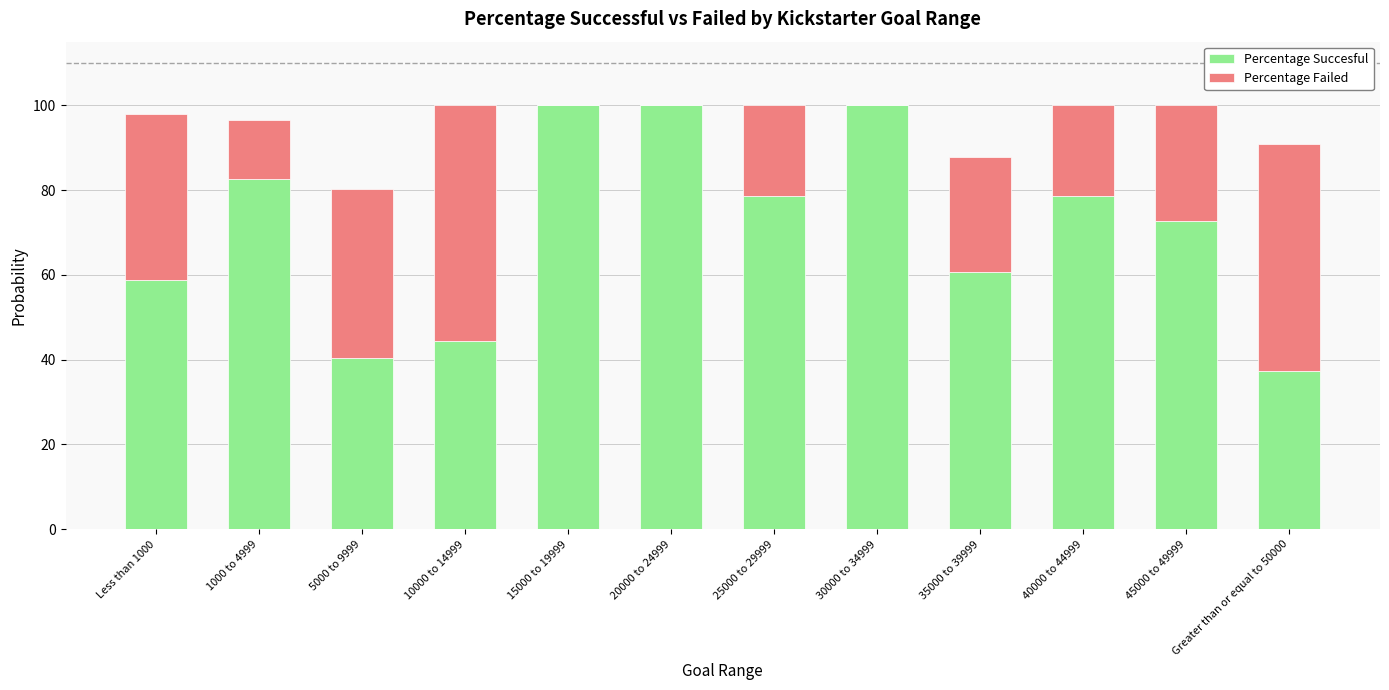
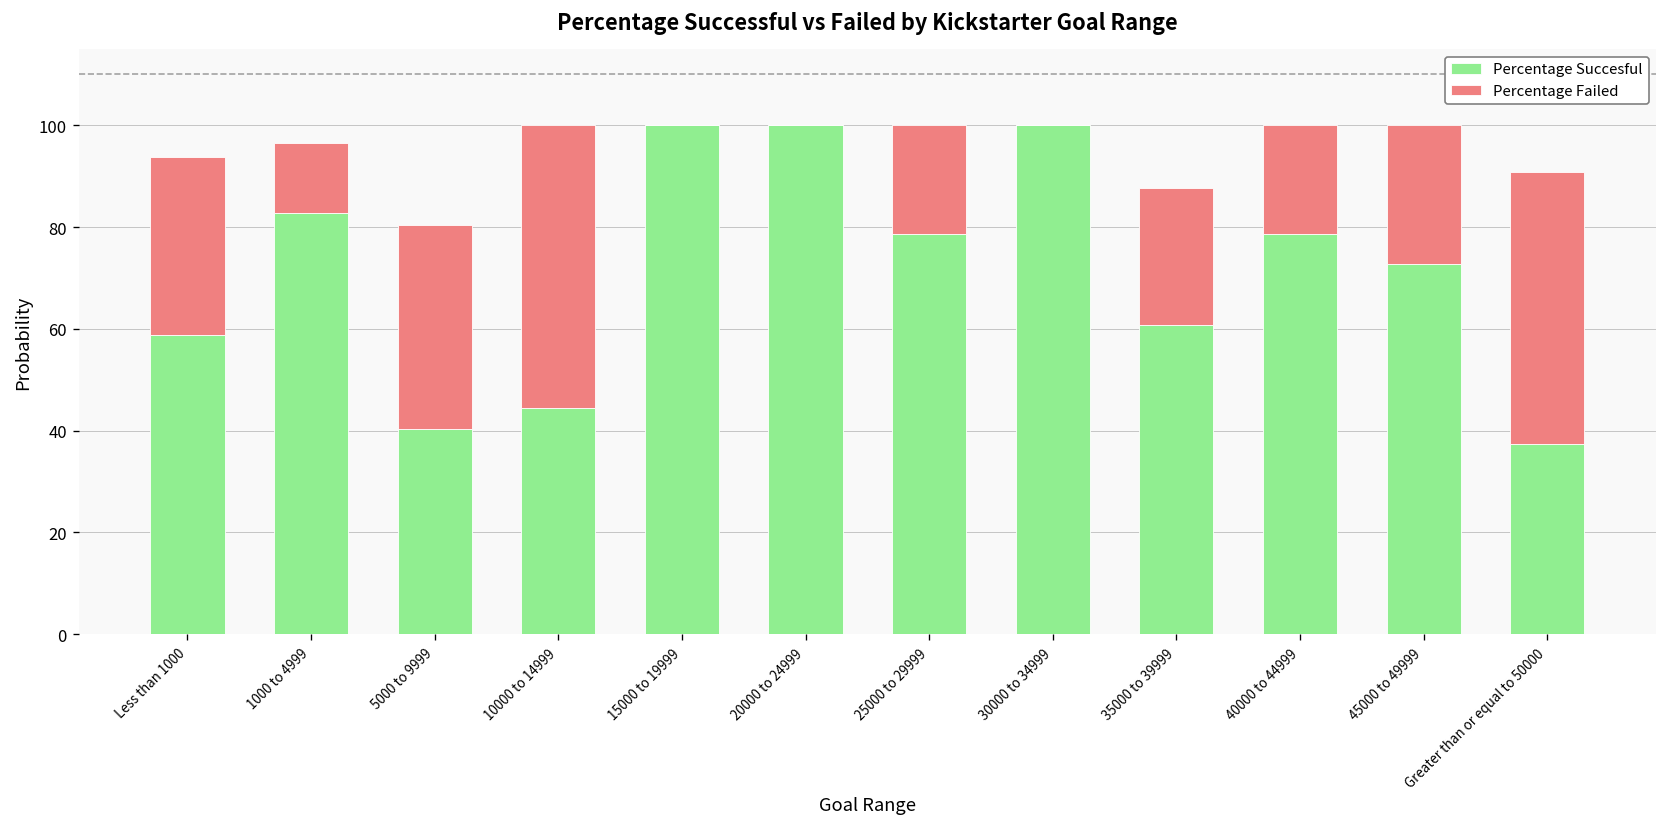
Percentage Failed, Less than 1000: 39 -> 35
